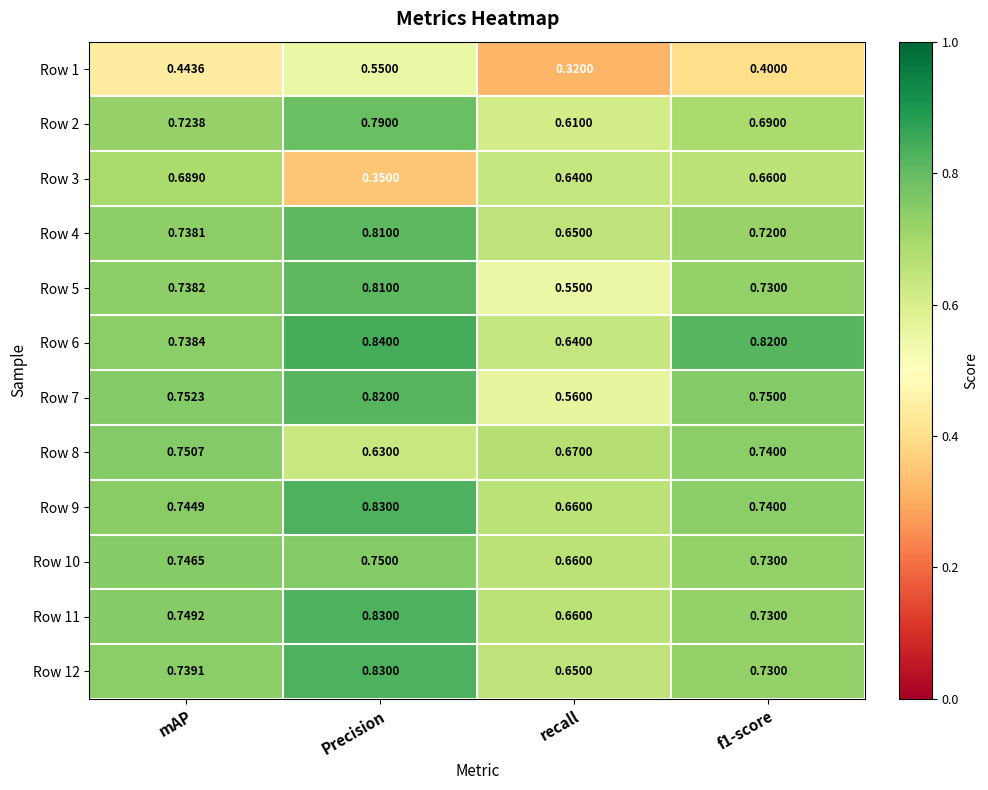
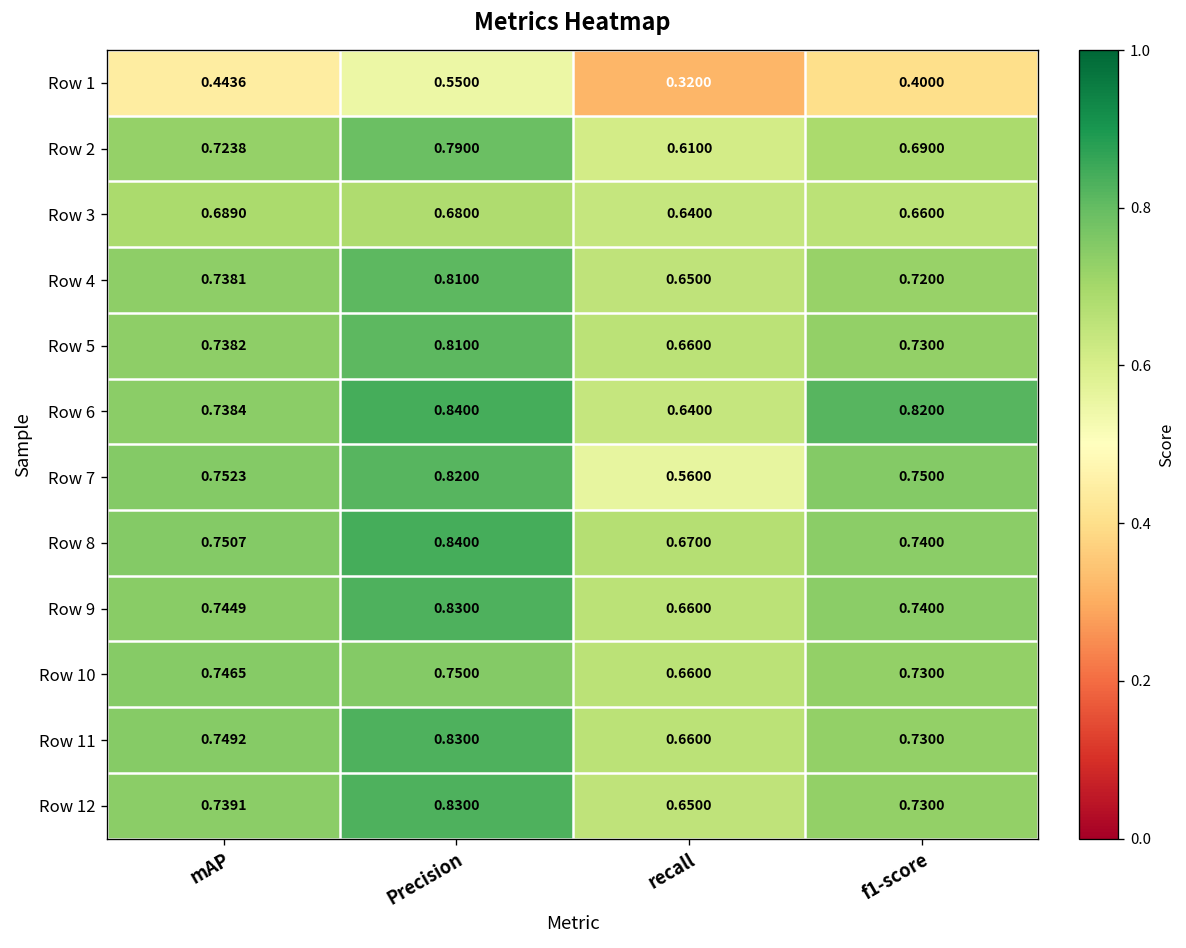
Row 3, Precision: 0.3500 -> 0.6800
Row 5, recall: 0.5500 -> 0.6600
Row 8, Precision: 0.6300 -> 0.8400
